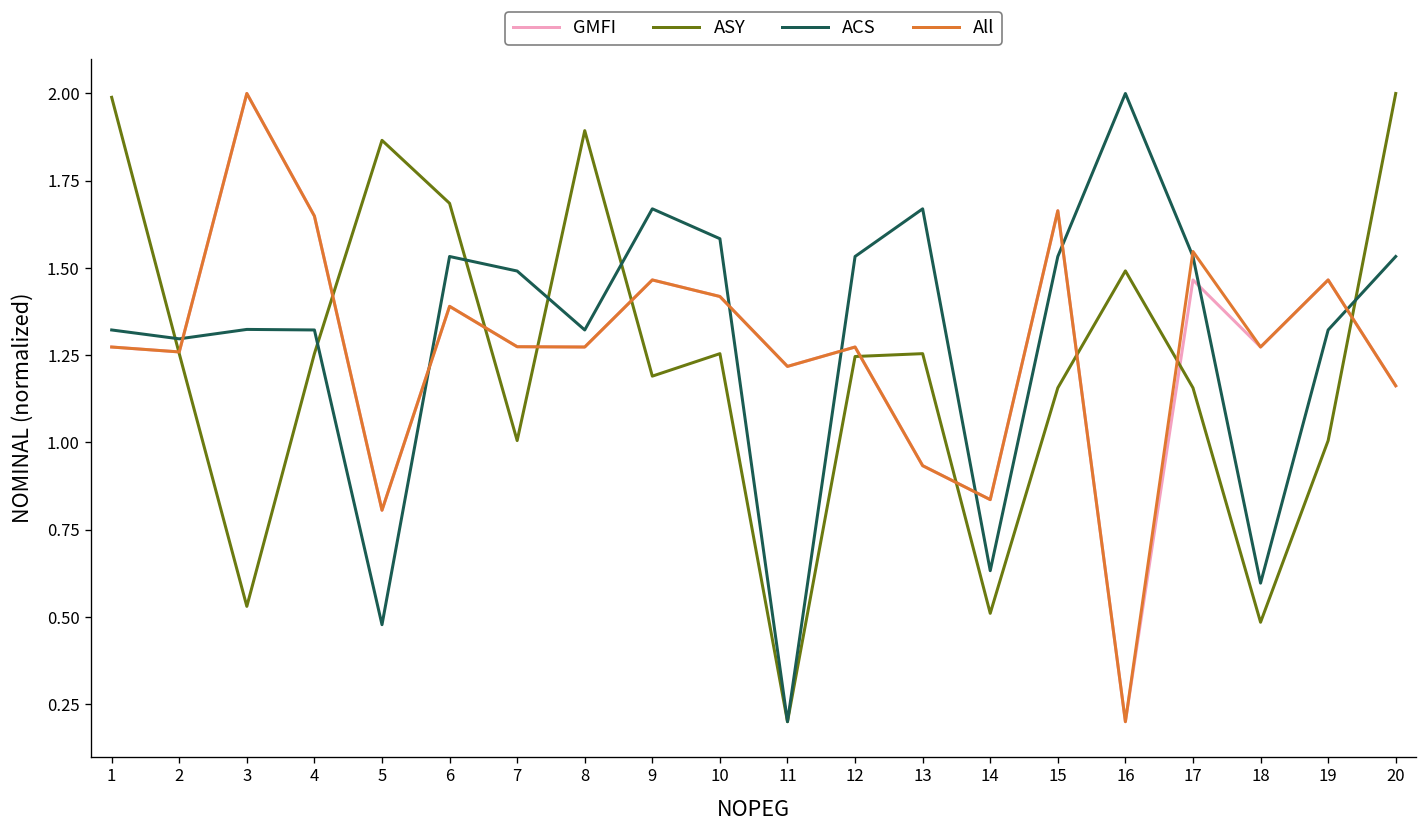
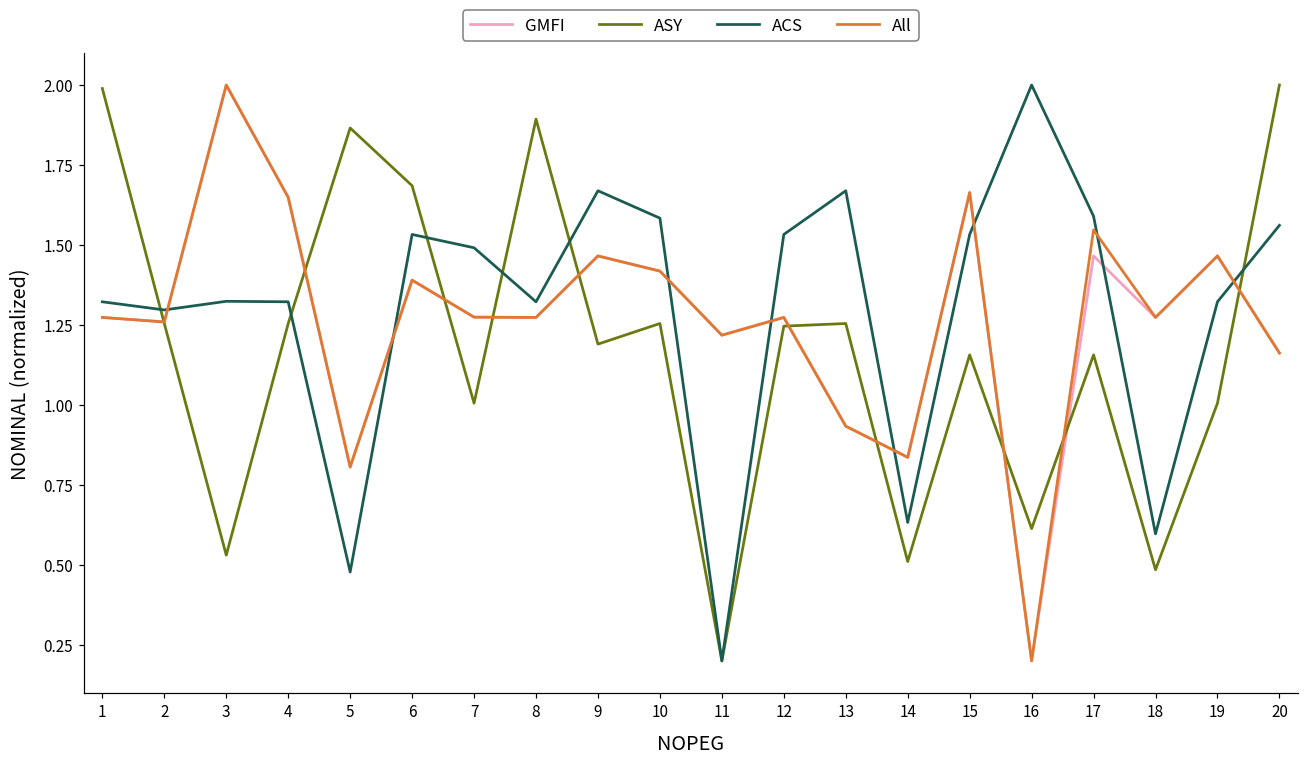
ASY, 16: 1.49 -> 0.61
ACS, 17: 1.53 -> 1.59
ACS, 20: 1.53 -> 1.56
